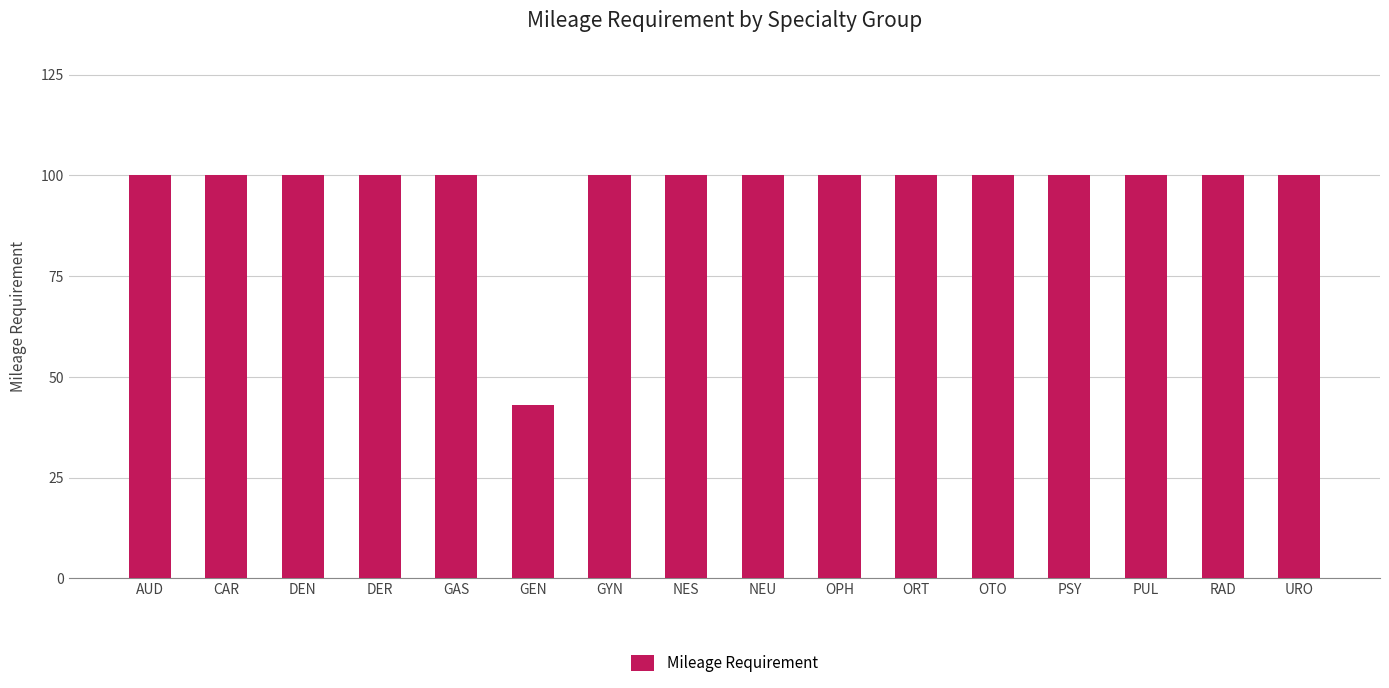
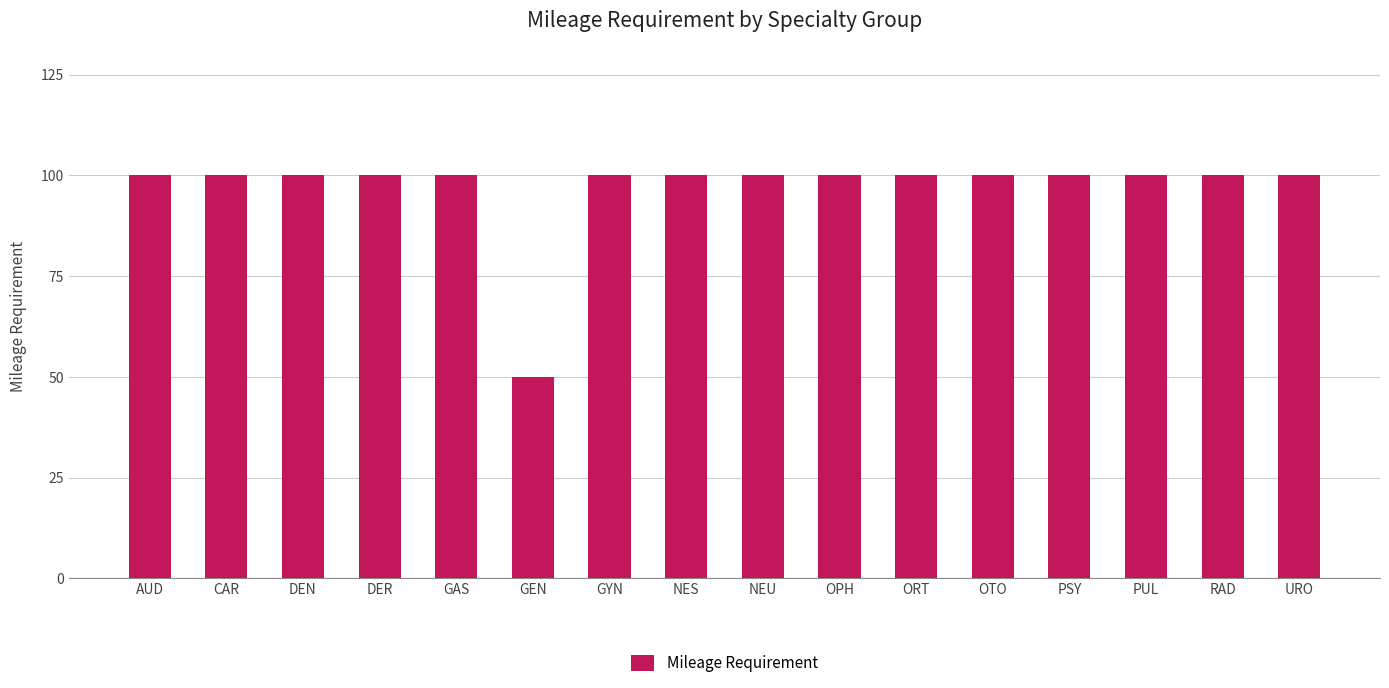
GEN: 43 -> 50
